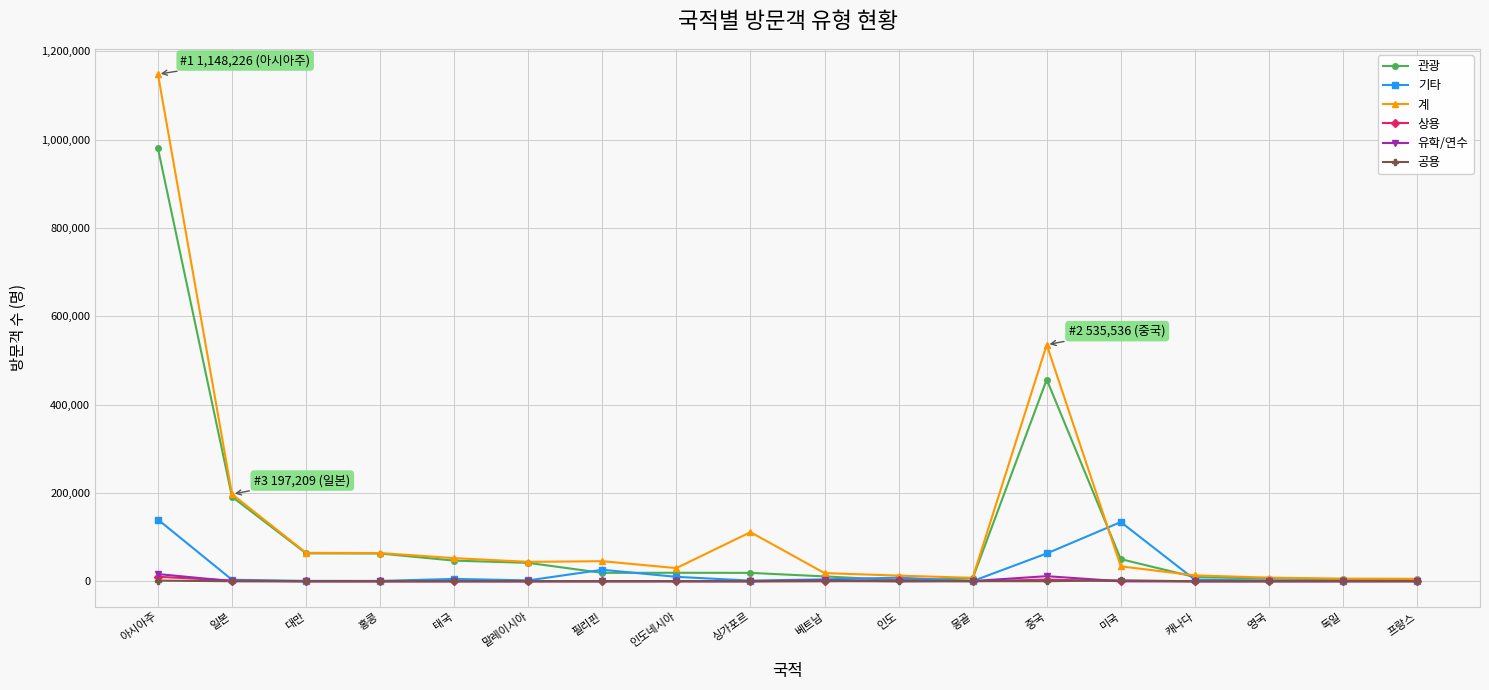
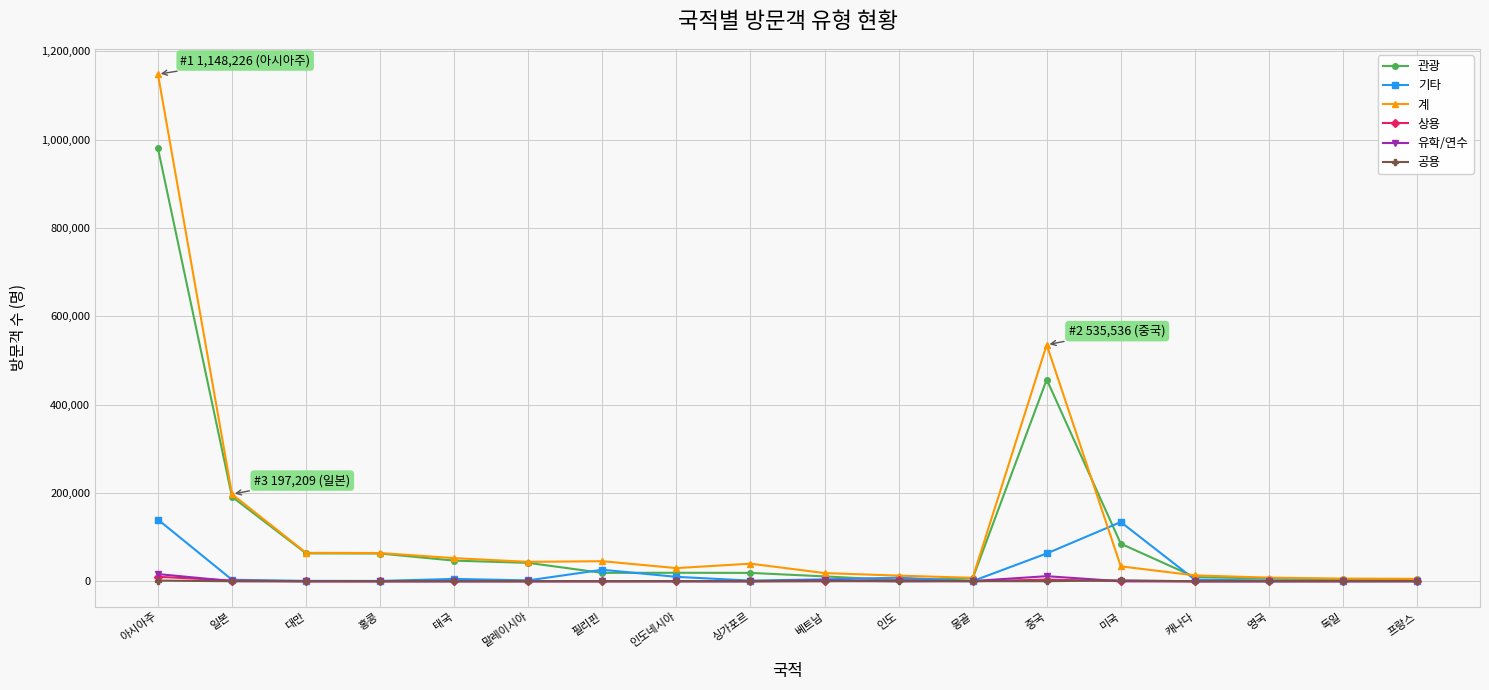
계, 싱가포르: 110,000 -> 40,000
관광, 미국: 50,000 -> 90,000
